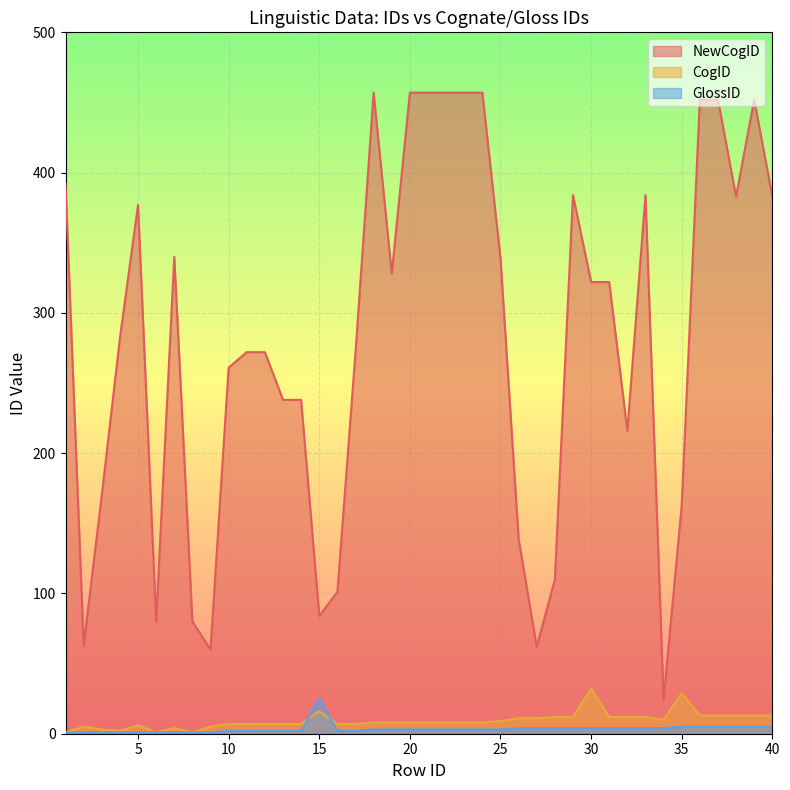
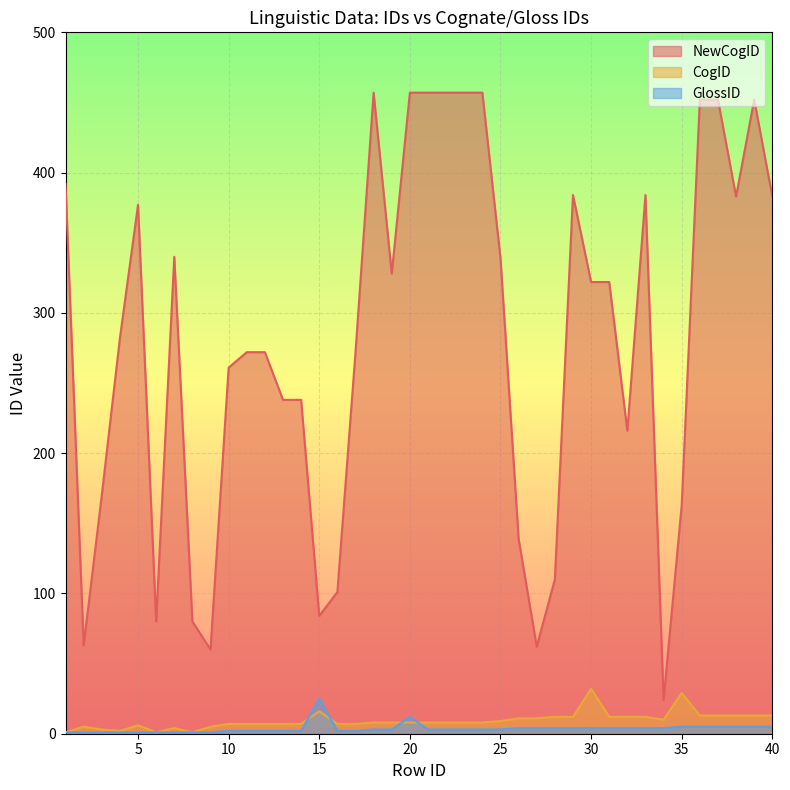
GlossID, 20: 3 -> 12
